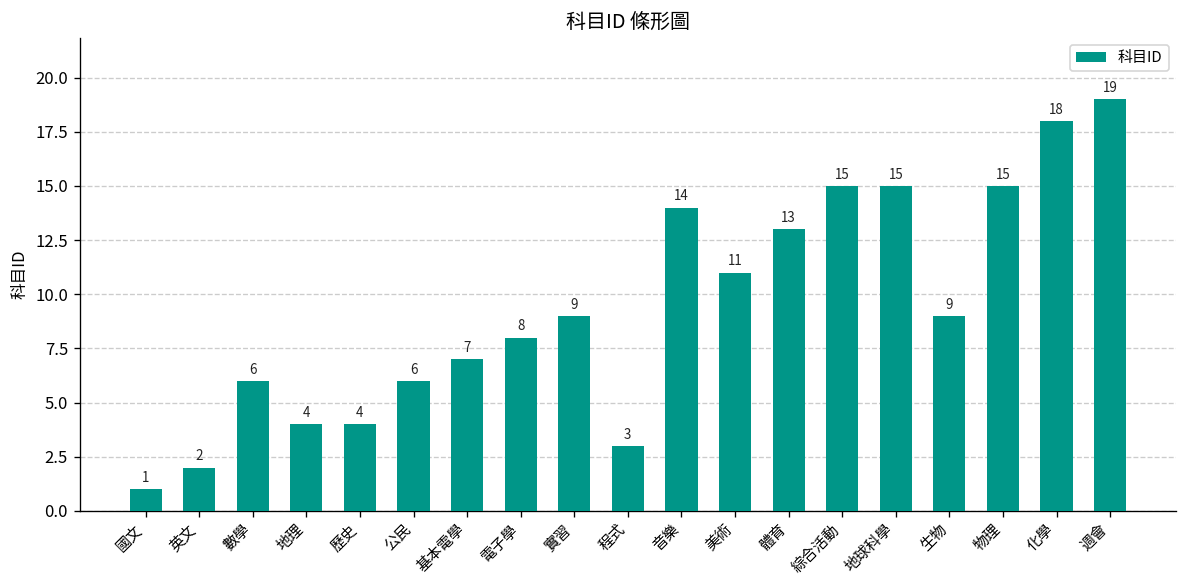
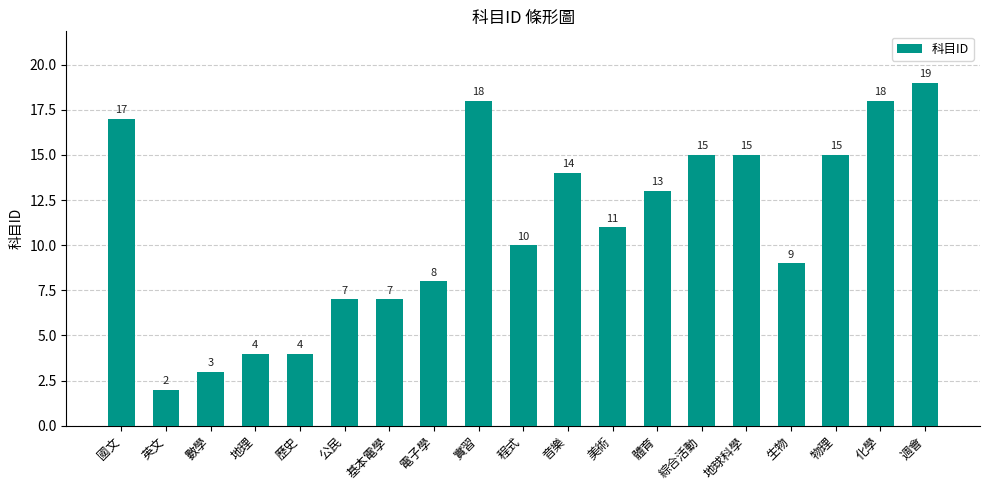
國文: 1 -> 17
數學: 6 -> 3
公民: 6 -> 7
實習: 9 -> 18
程式: 3 -> 10
